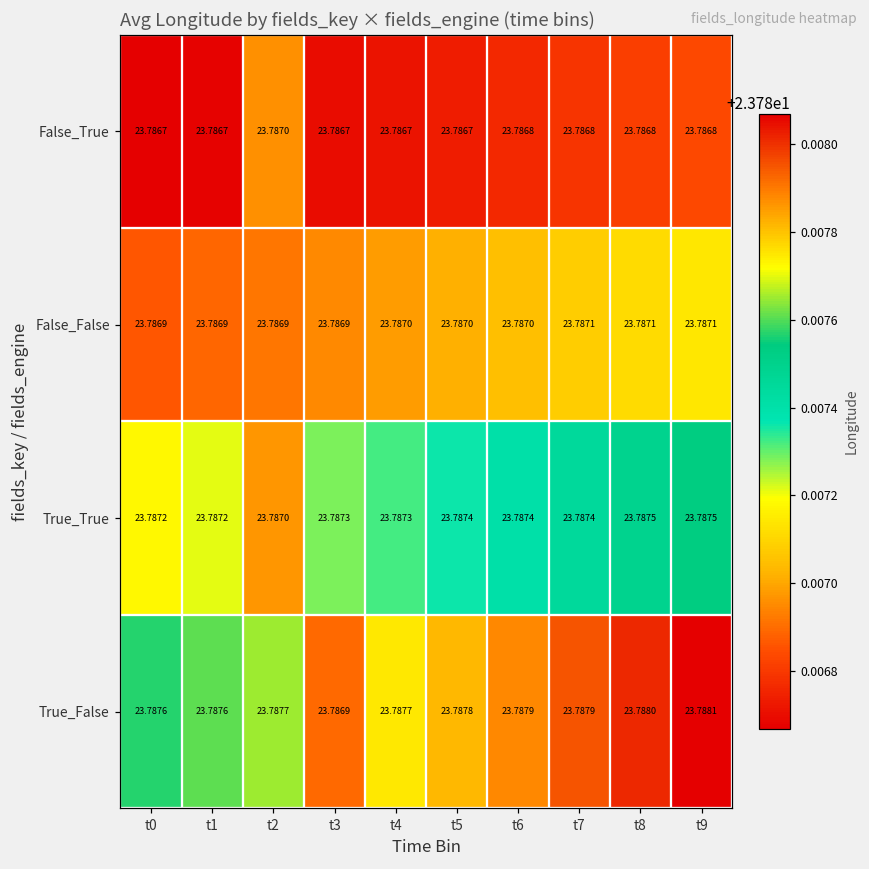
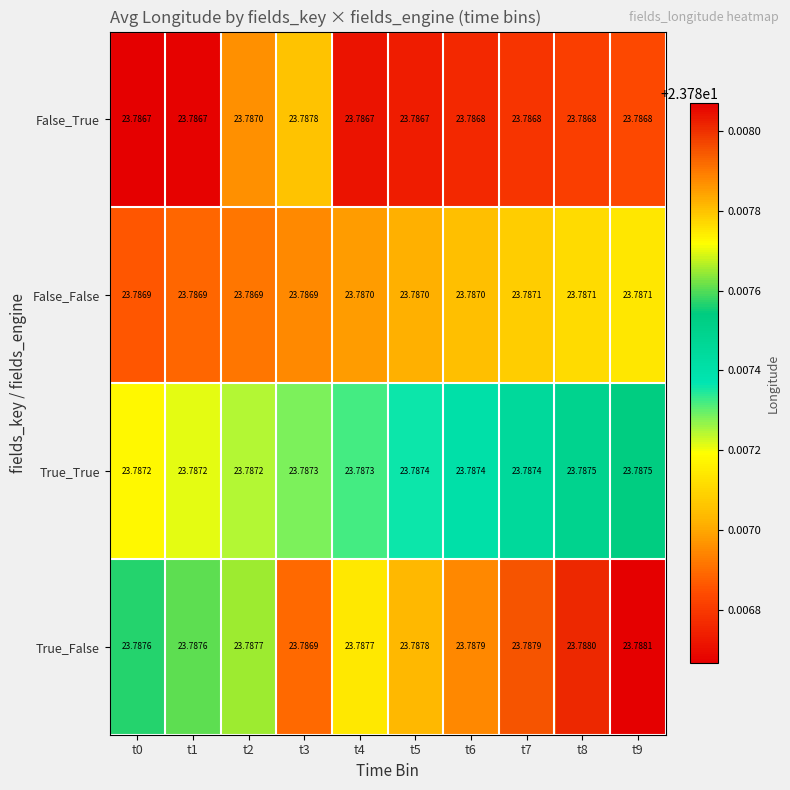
False_True, t3: 23.7867 -> 23.7878
True_True, t2: 23.7870 -> 23.7872
